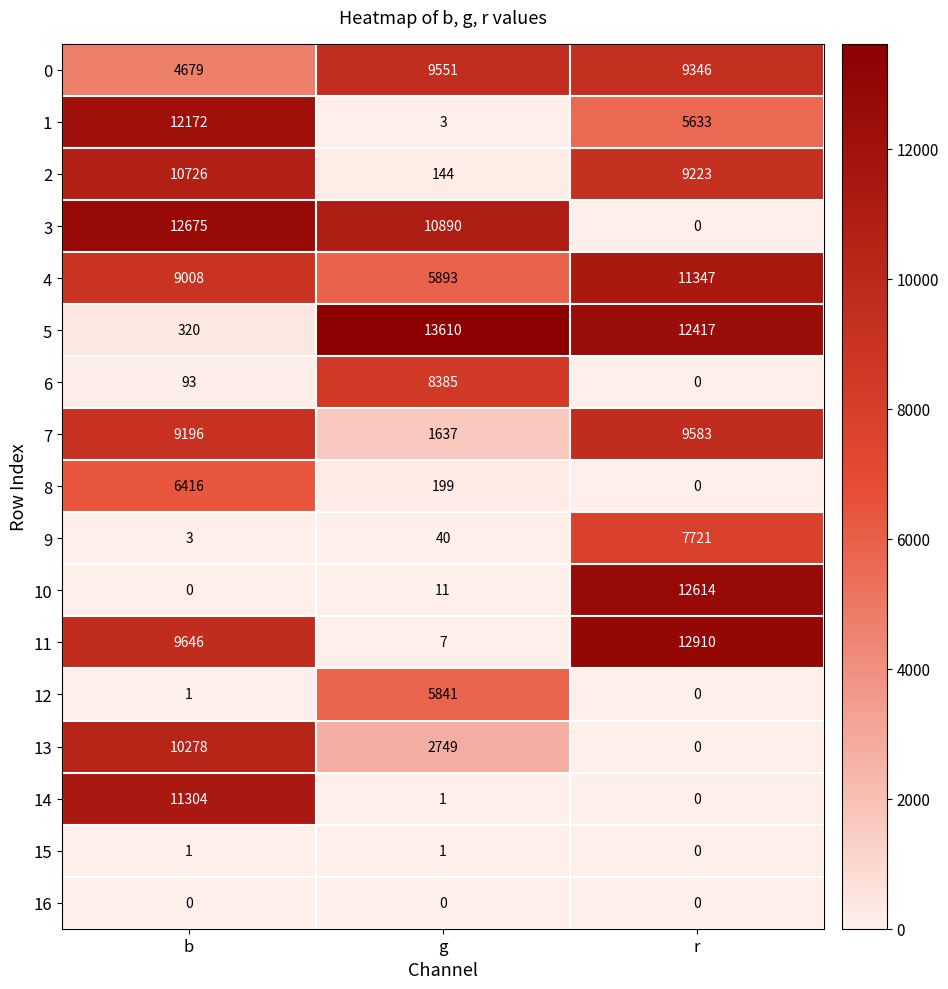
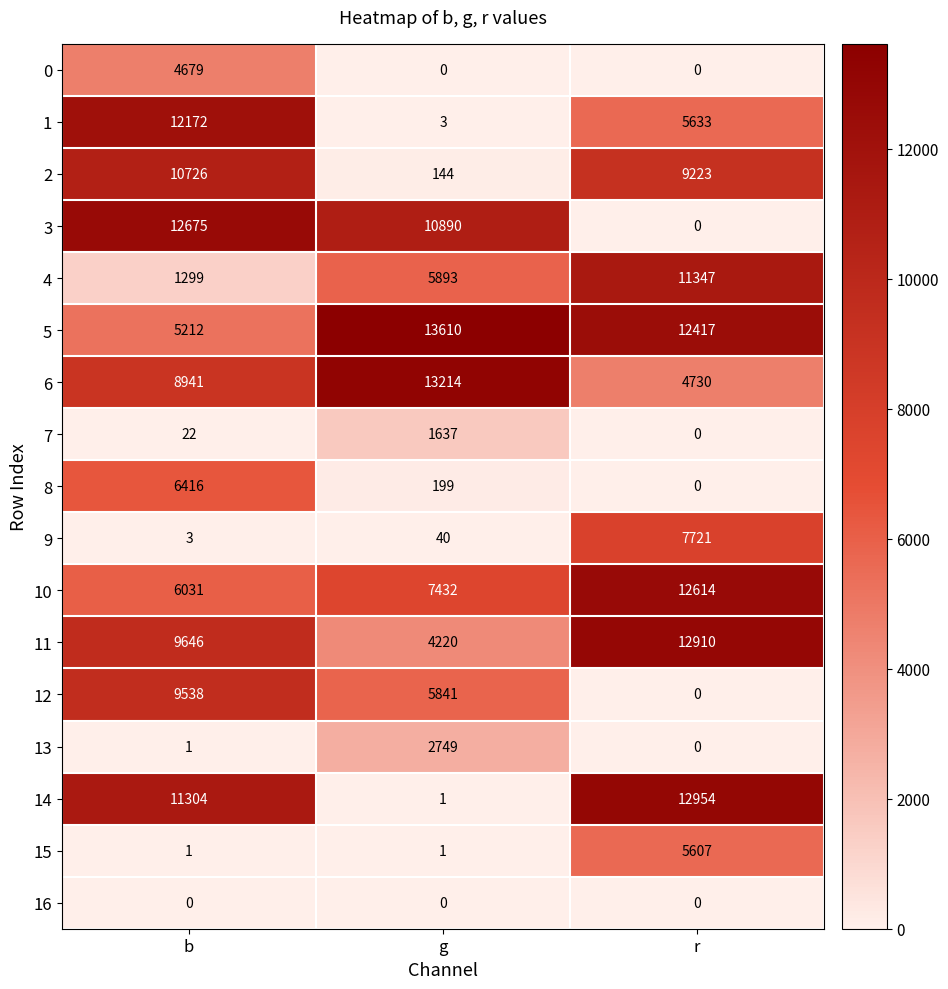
0, g: 9551 -> 0
0, r: 9346 -> 0
4, b: 9008 -> 1299
5, b: 320 -> 5212
6, b: 93 -> 8941
6, g: 8385 -> 13214
6, r: 0 -> 4730
7, b: 9196 -> 22
7, r: 9583 -> 0
10, b: 0 -> 6031
10, g: 11 -> 7432
11, g: 7 -> 4220
12, b: 1 -> 9538
13, b: 10278 -> 1
14, r: 0 -> 12954
15, r: 0 -> 5607
